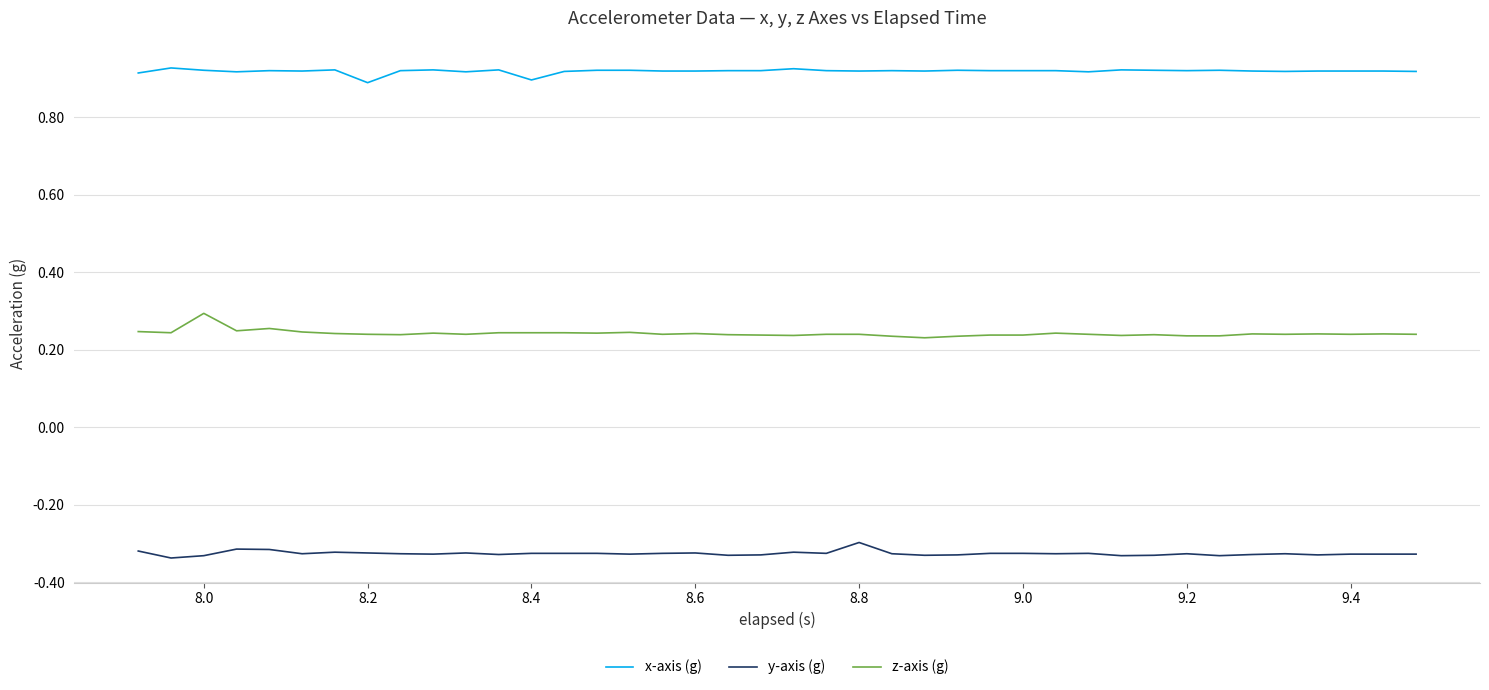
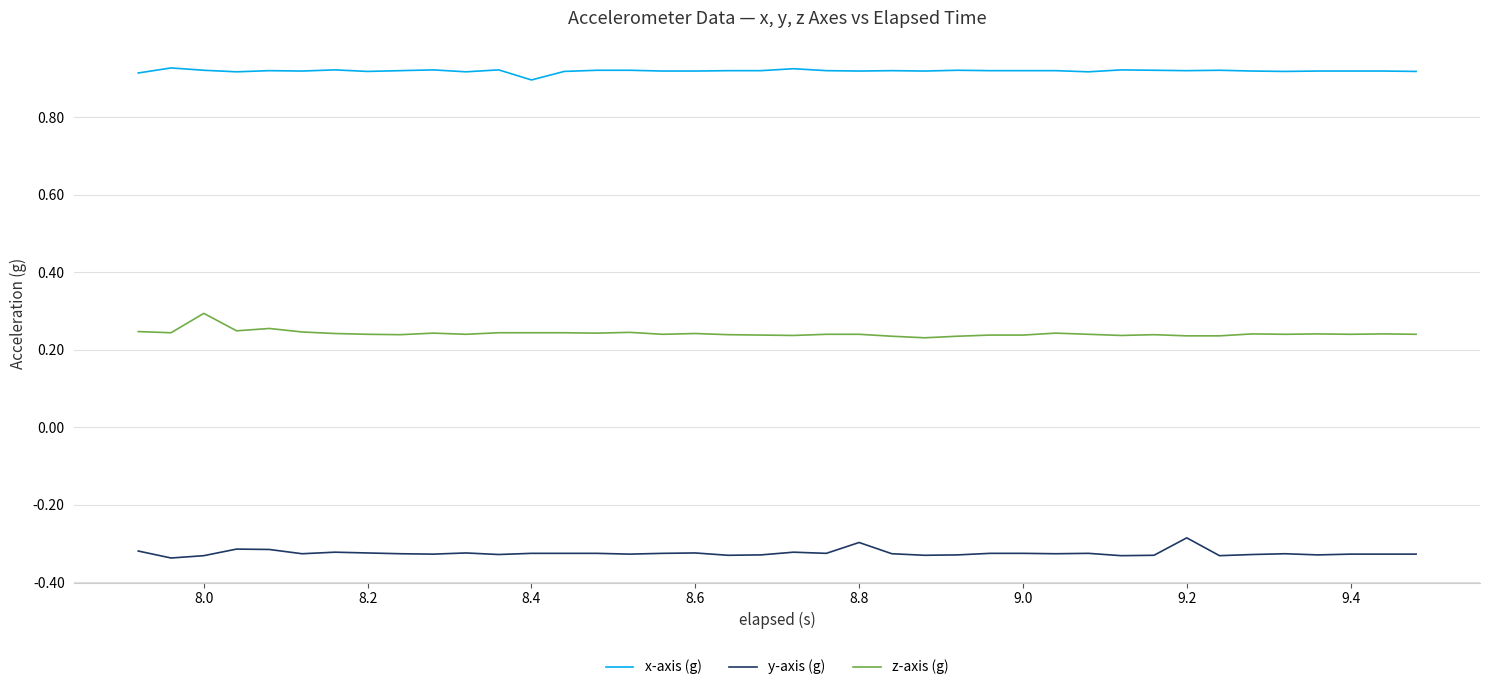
x-axis (g), 8.2: 0.89 -> 0.92
y-axis (g), 9.2: -0.33 -> -0.29
